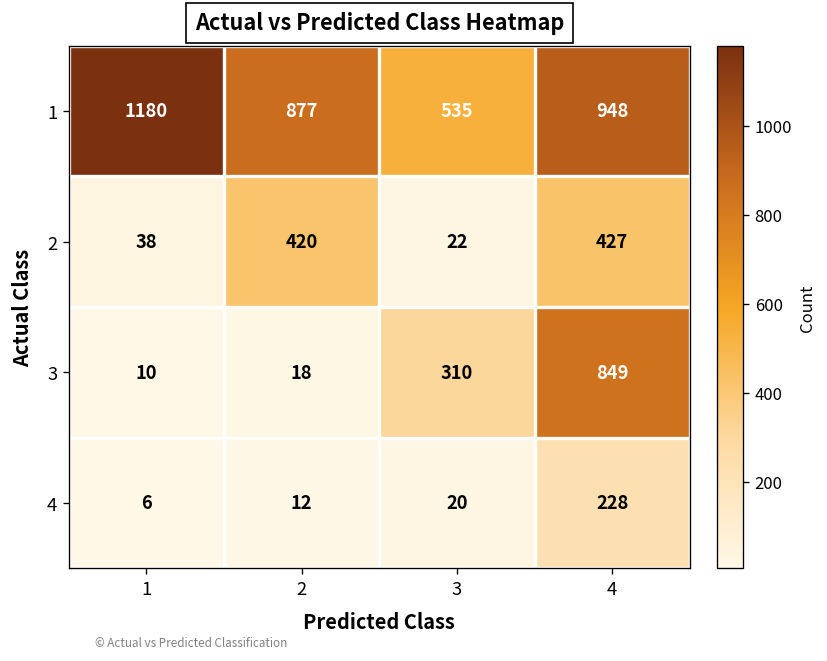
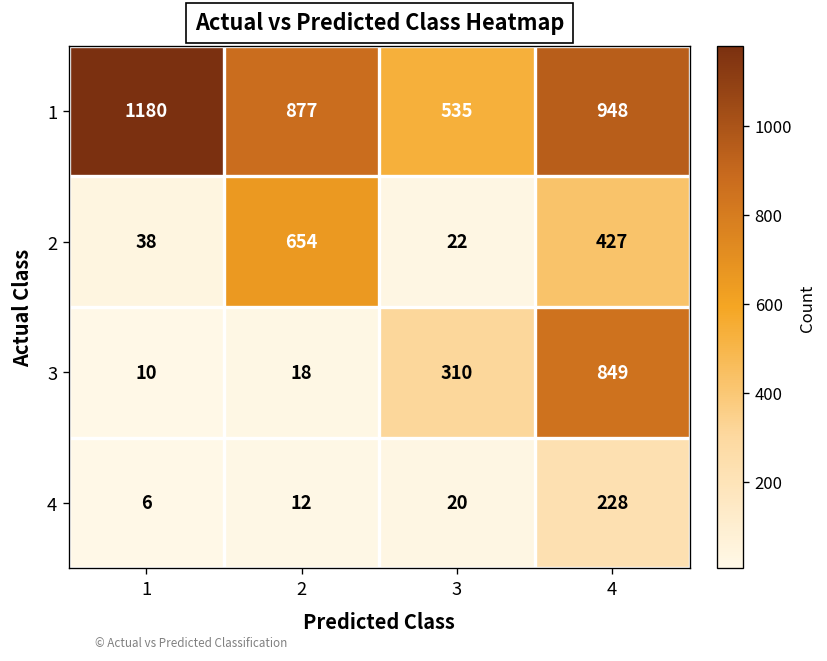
2, 2: 420 -> 654
